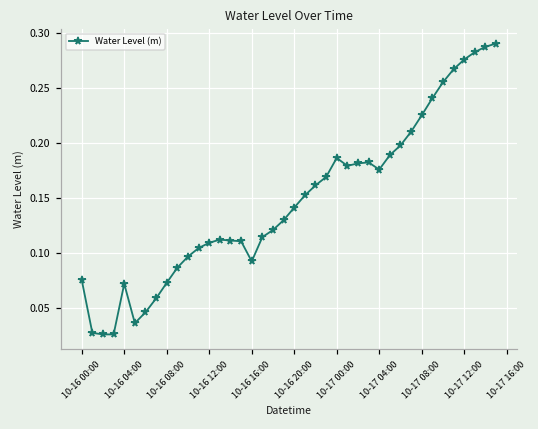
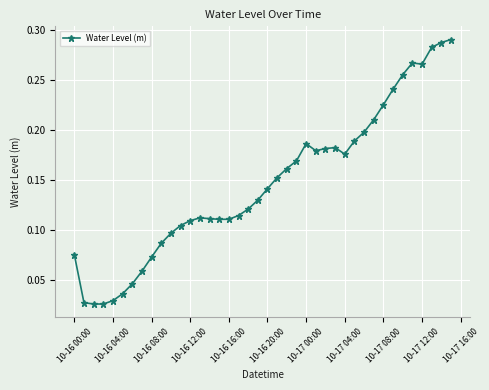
10-16 04:00: 0.07 -> 0.03
10-16 16:00: 0.09 -> 0.11
10-17 12:00: 0.28 -> 0.27
